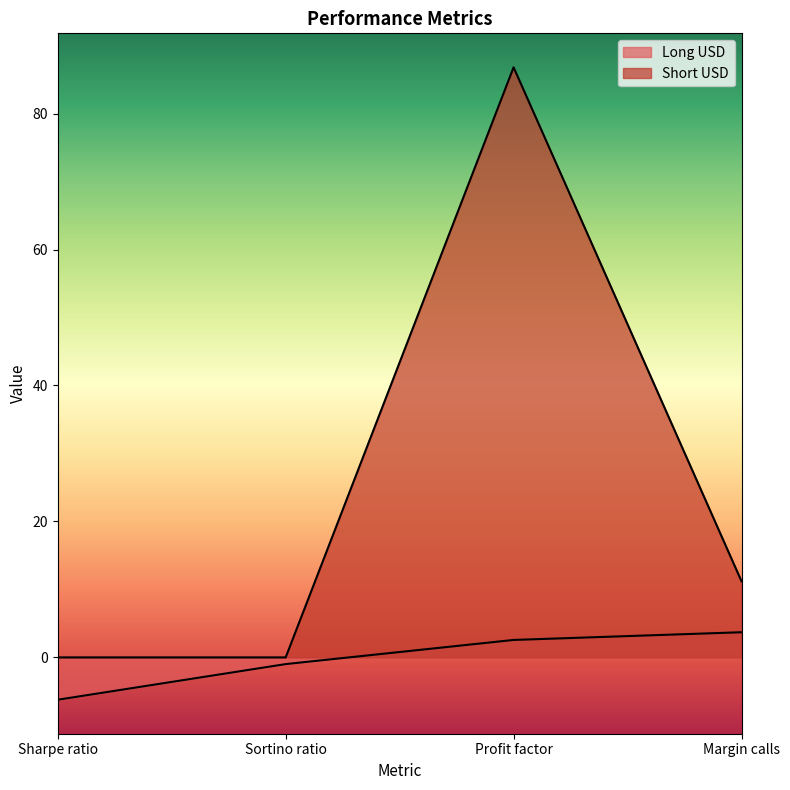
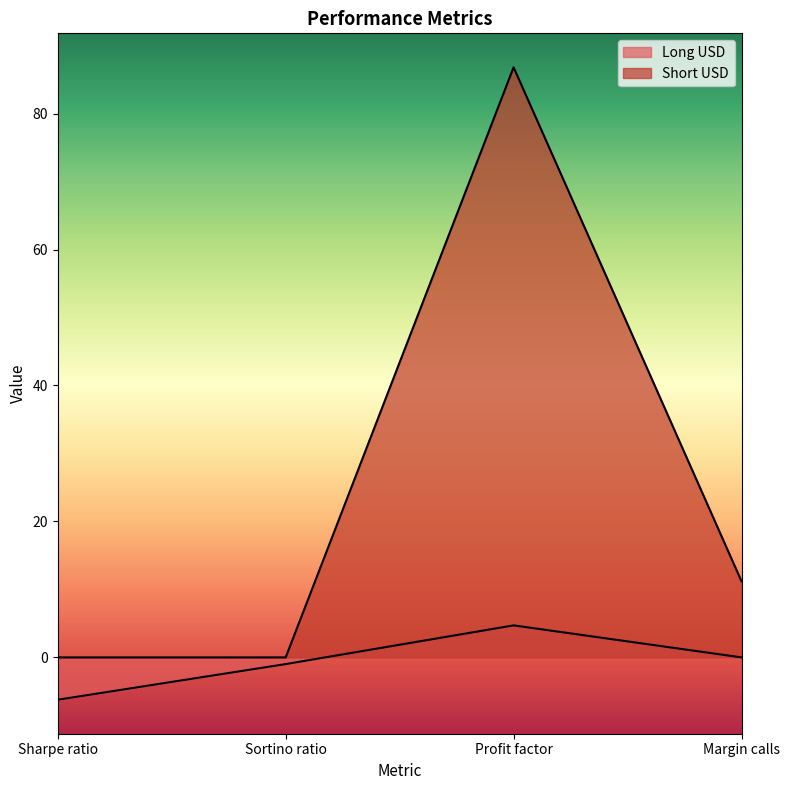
Long USD, Profit factor: 3 -> 5
Long USD, Margin calls: 4 -> 0
